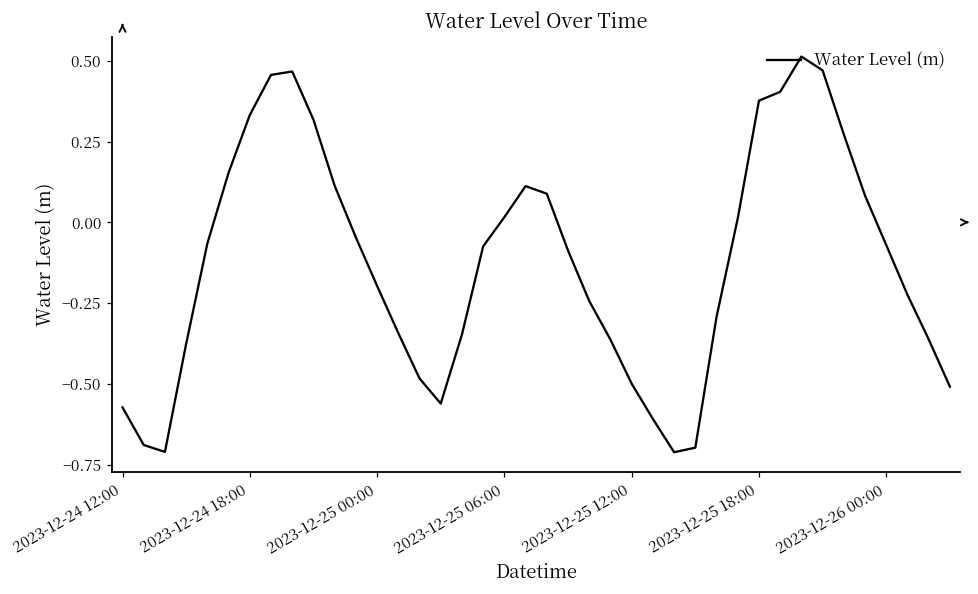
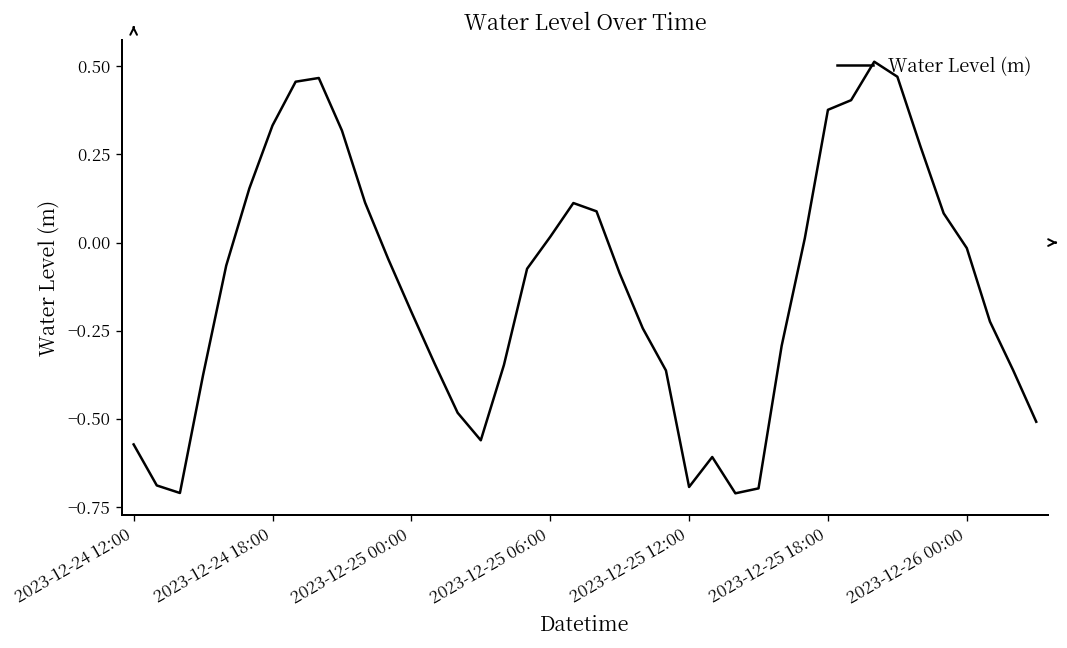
2023-12-25 12:00: -0.50 -> -0.69
2023-12-26 00:00: -0.07 -> -0.02
